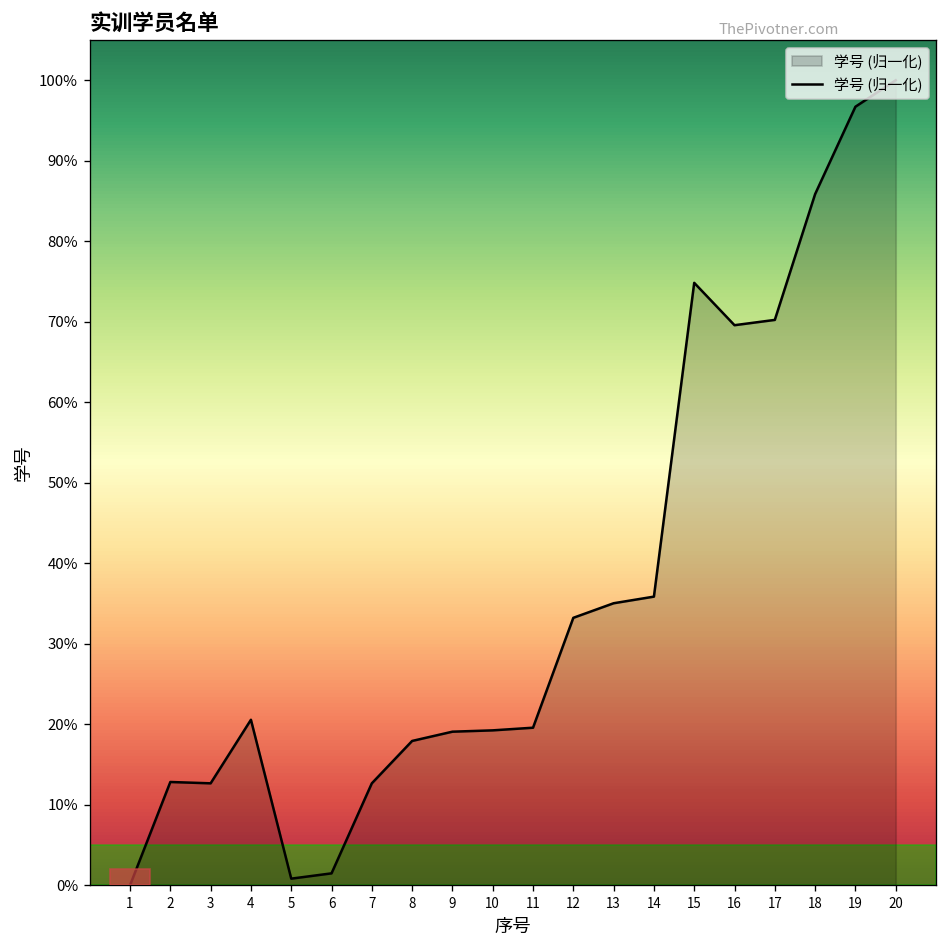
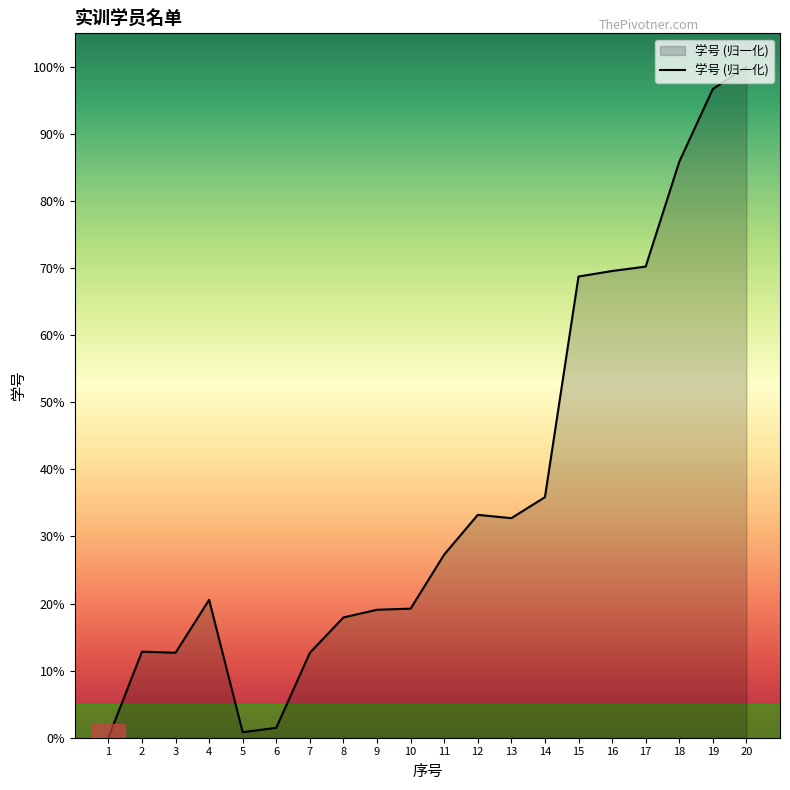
11: 20% -> 27%
13: 35% -> 33%
15: 75% -> 69%
